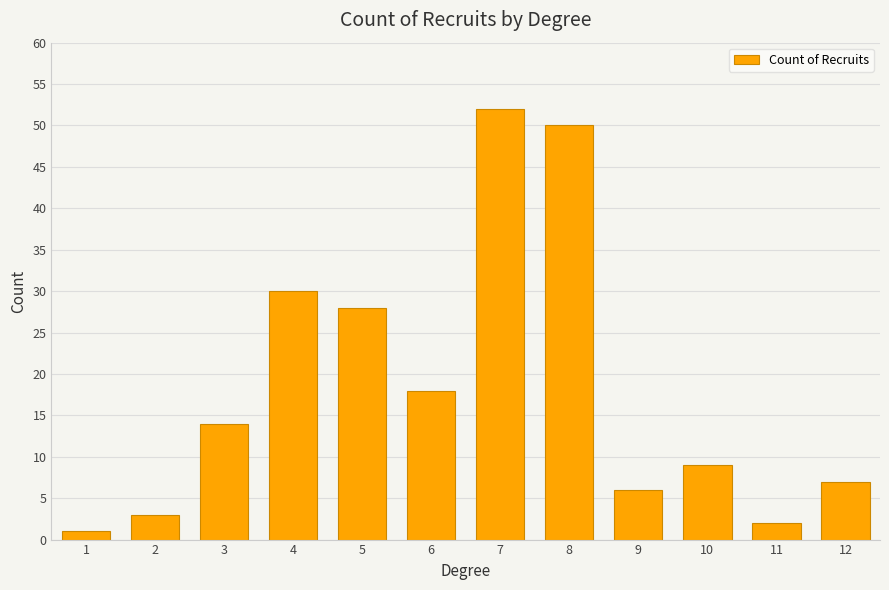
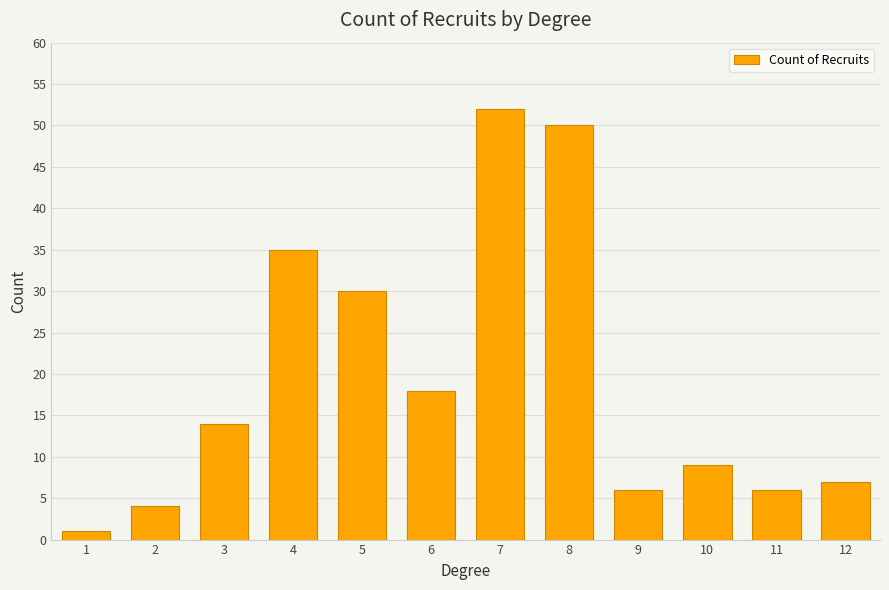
2: 3 -> 4
4: 30 -> 35
5: 28 -> 30
11: 2 -> 6
